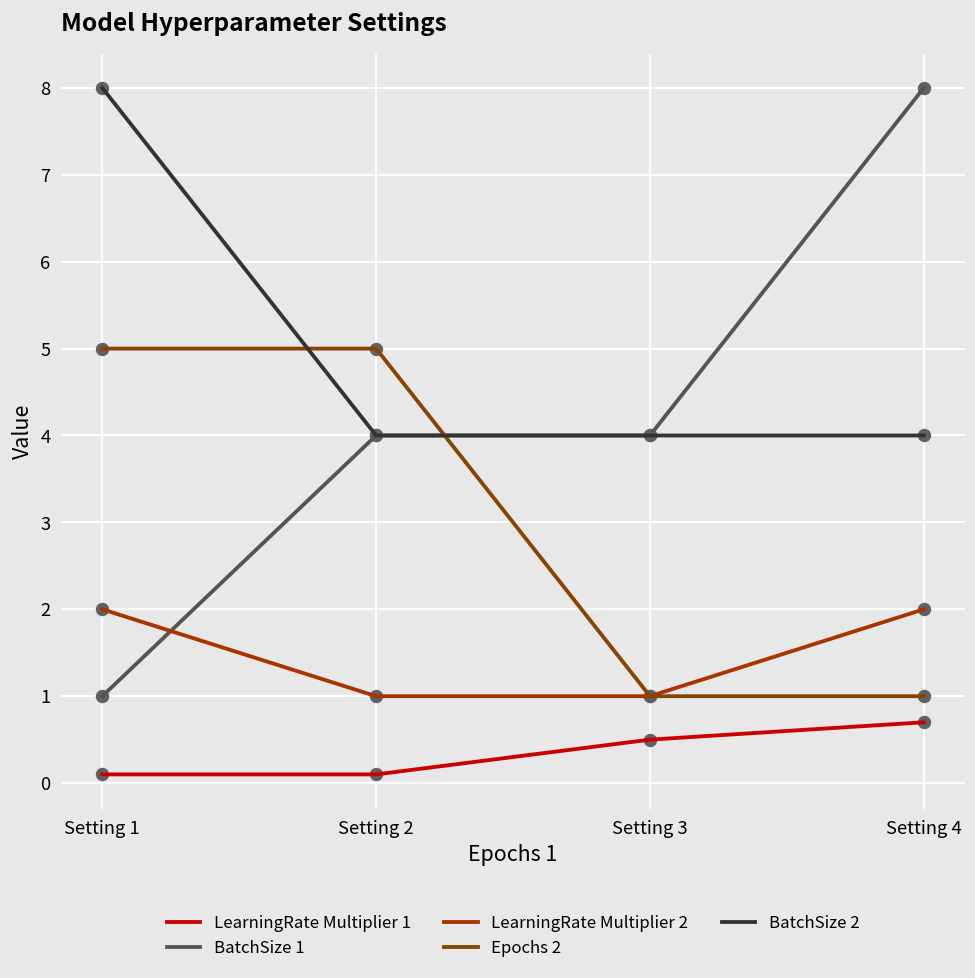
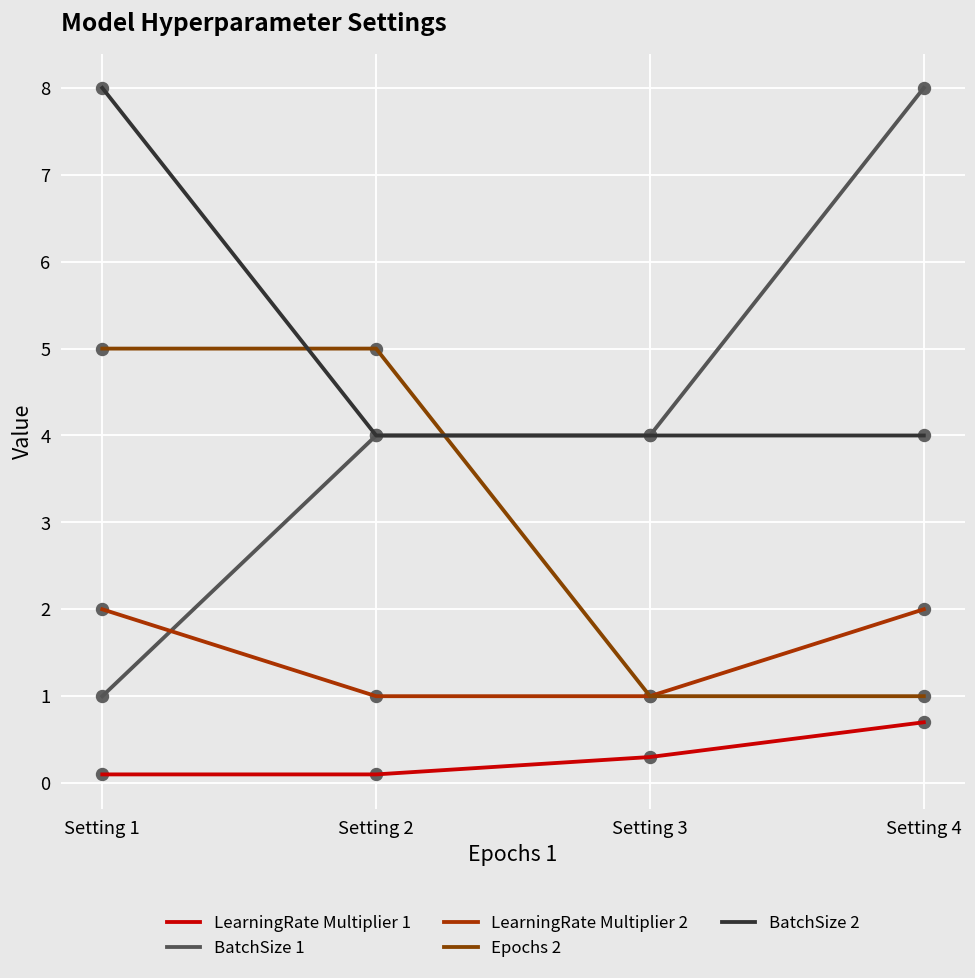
LearningRate Multiplier 1, Setting 3: 0.5 -> 0.3
